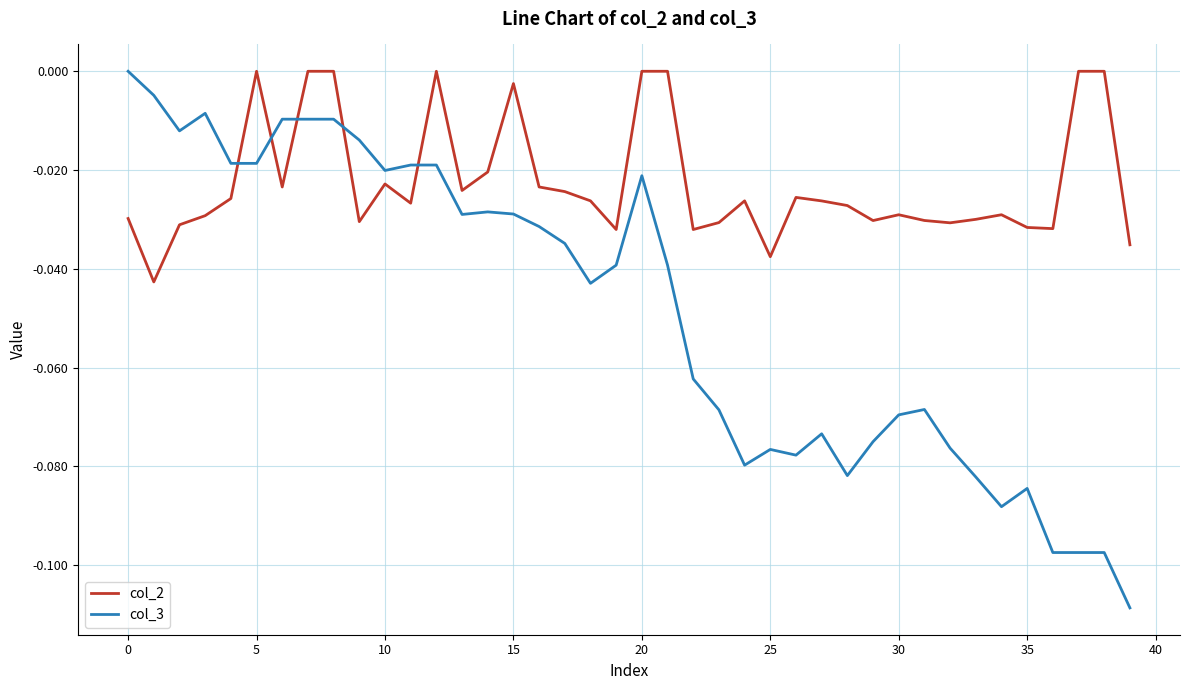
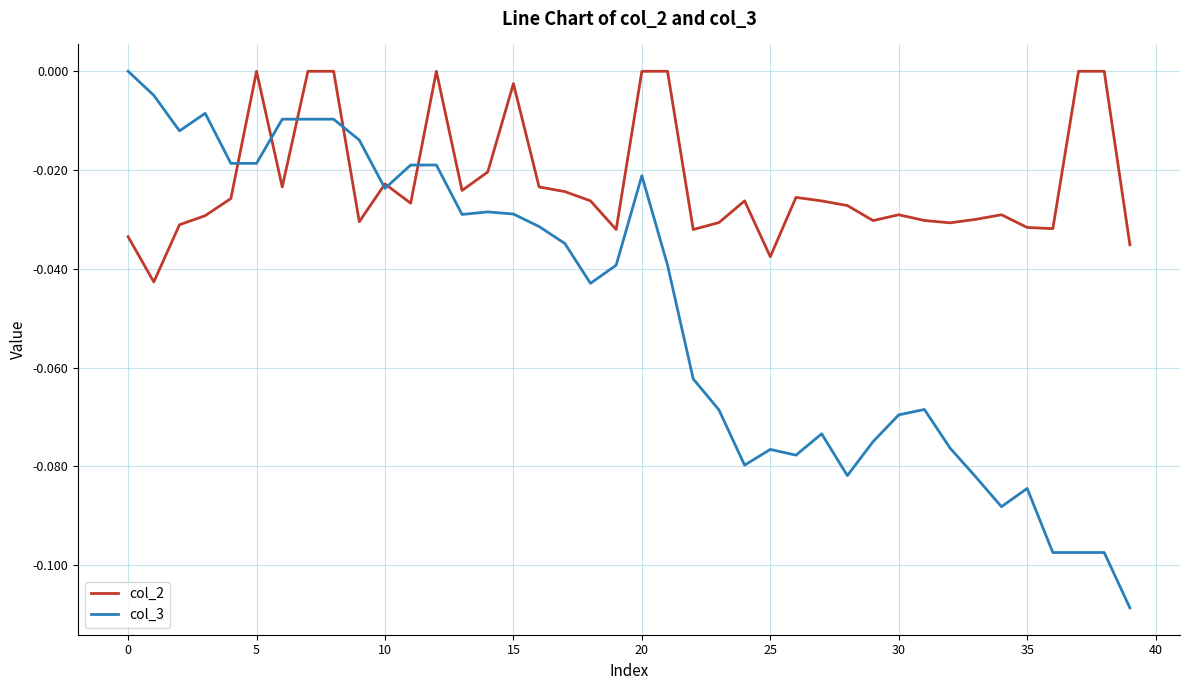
col_2, 0: -0.030 -> -0.033
col_3, 10: -0.020 -> -0.024
